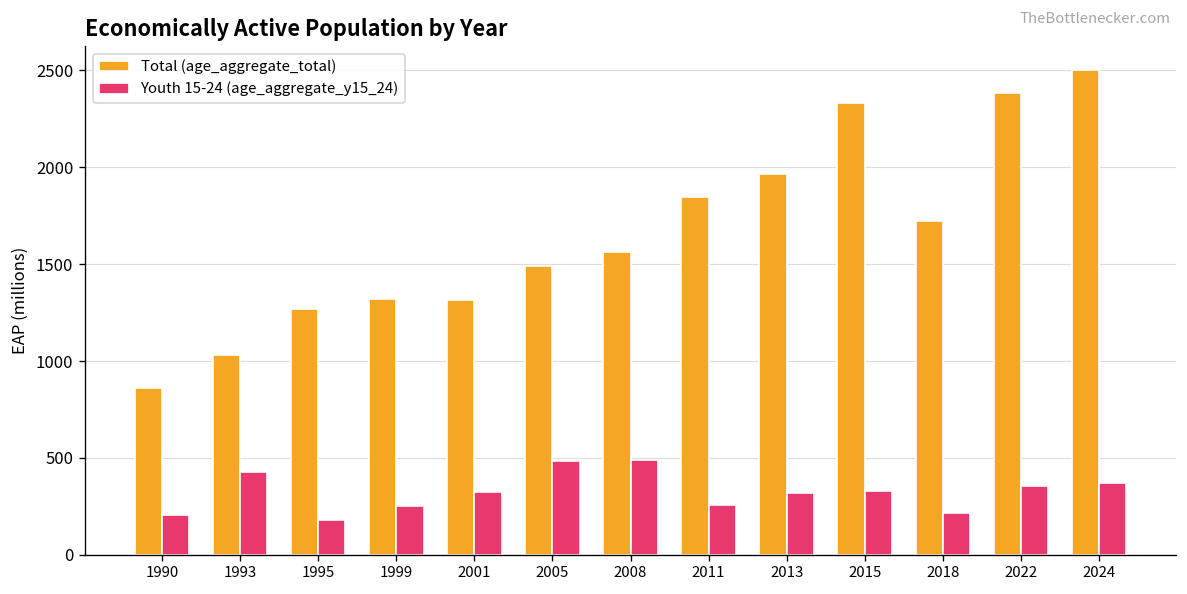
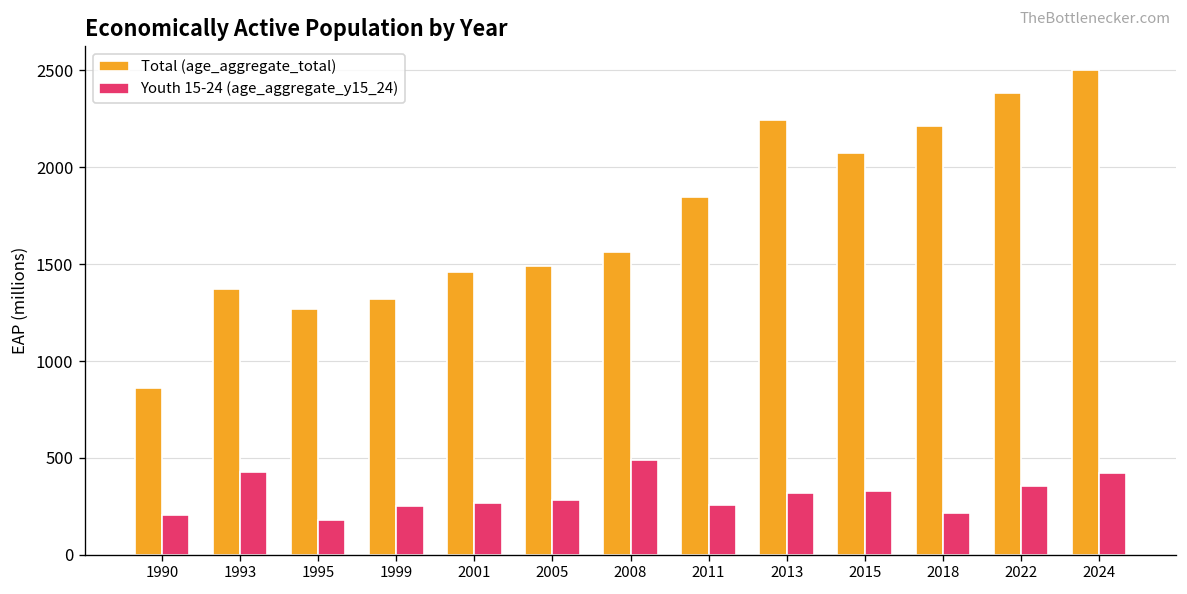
Total (age_aggregate_total), 1993: 1030 -> 1370
Total (age_aggregate_total), 2001: 1310 -> 1460
Youth 15-24 (age_aggregate_y15_24), 2001: 320 -> 270
Youth 15-24 (age_aggregate_y15_24), 2005: 480 -> 280
Total (age_aggregate_total), 2013: 1970 -> 2250
Total (age_aggregate_total), 2015: 2330 -> 2080
Total (age_aggregate_total), 2018: 1720 -> 2210
Youth 15-24 (age_aggregate_y15_24), 2024: 370 -> 420
